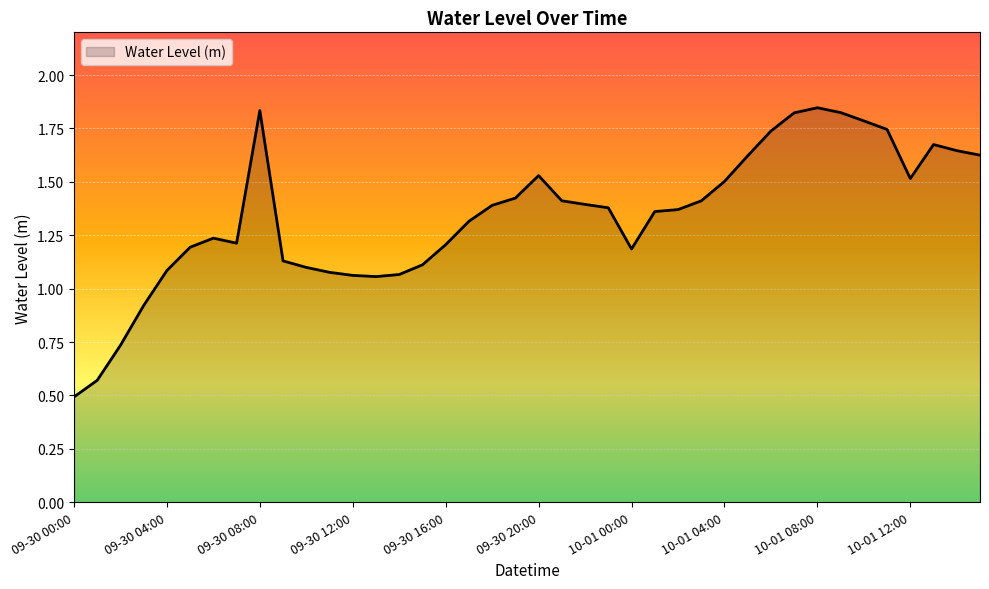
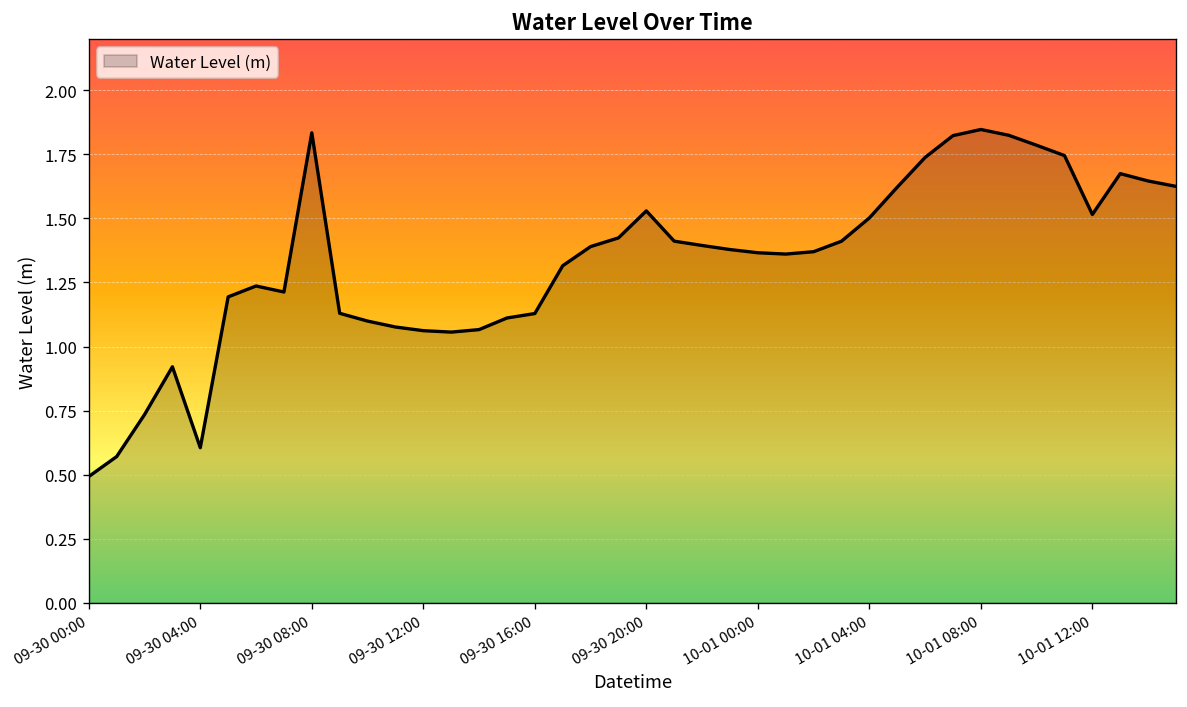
09-30 04:00: 1.08 -> 0.61
09-30 16:00: 1.21 -> 1.13
10-01 00:00: 1.19 -> 1.37
